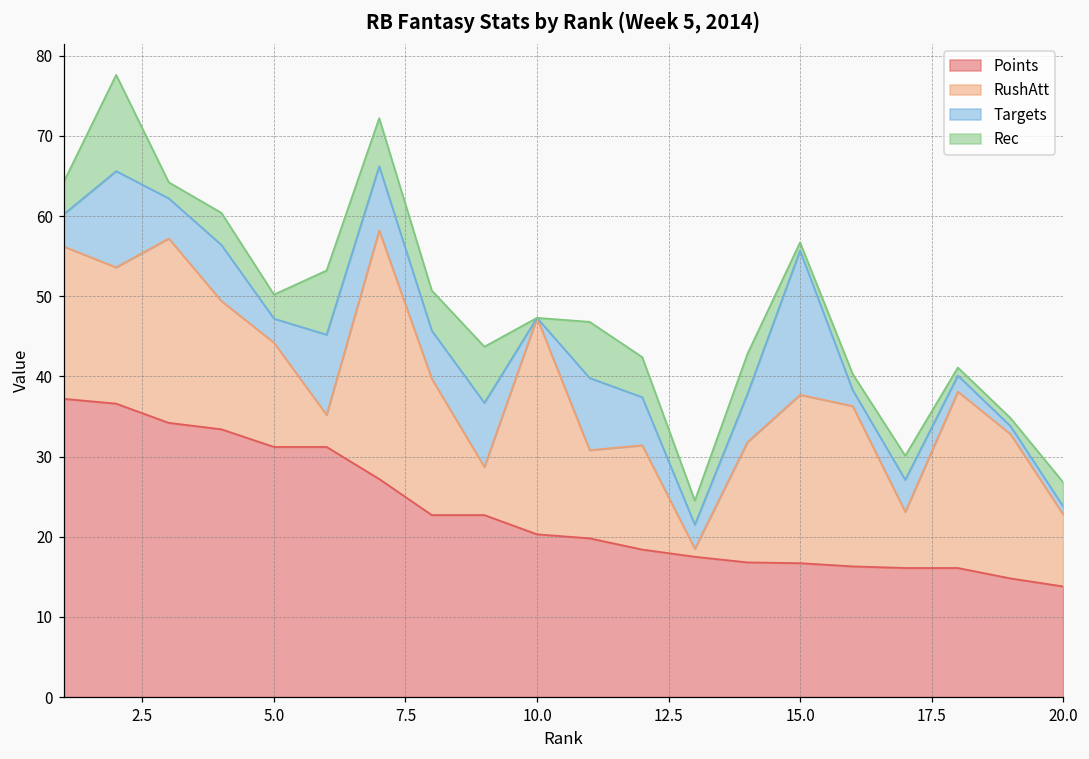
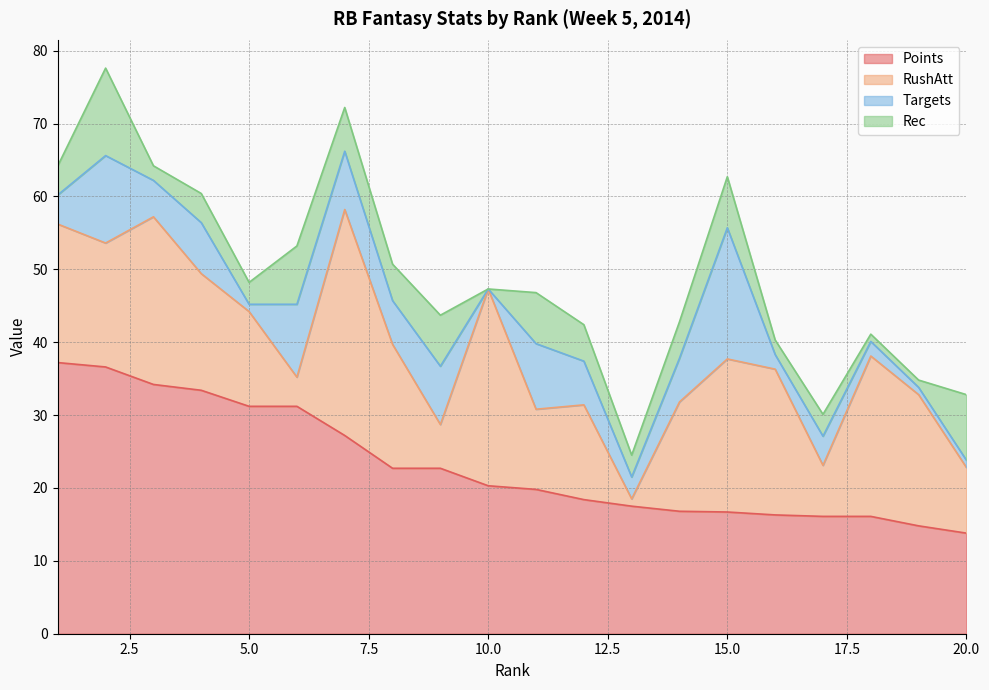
Targets, 5.0: 3 -> 1
Rec, 15.0: 1 -> 7
Rec, 20.0: 3 -> 9
